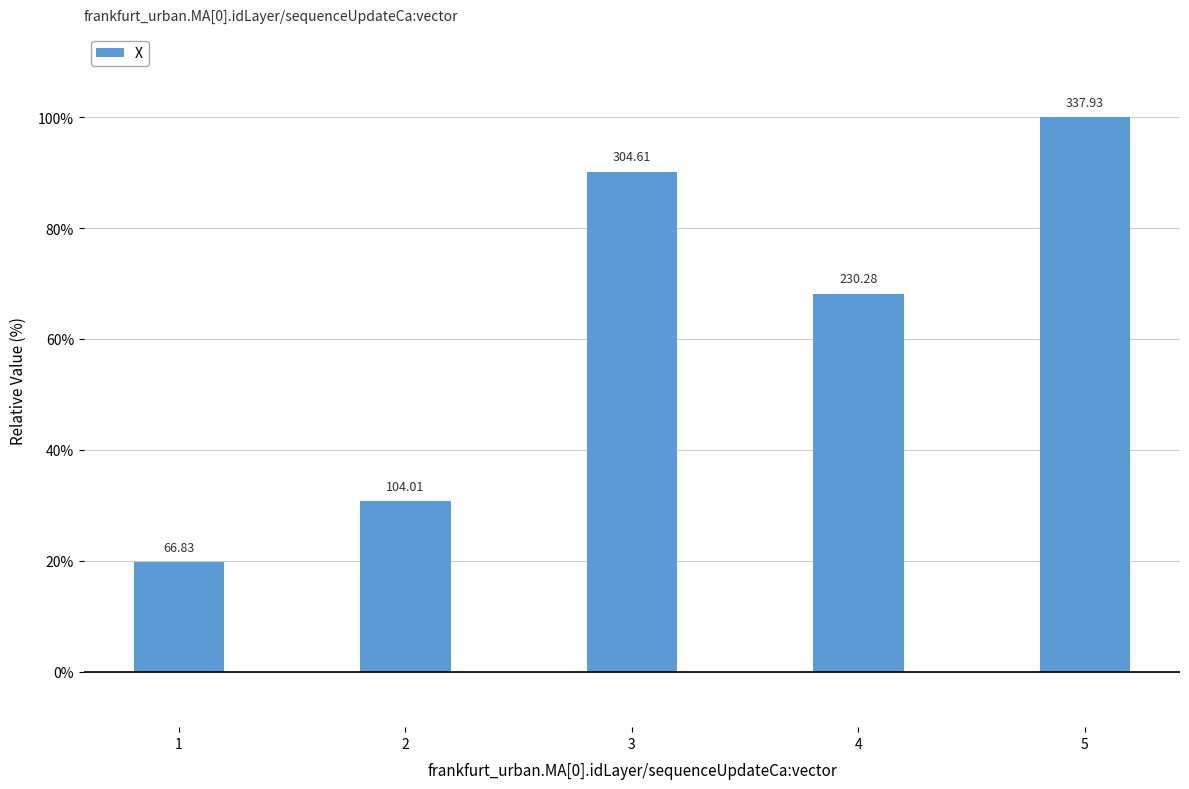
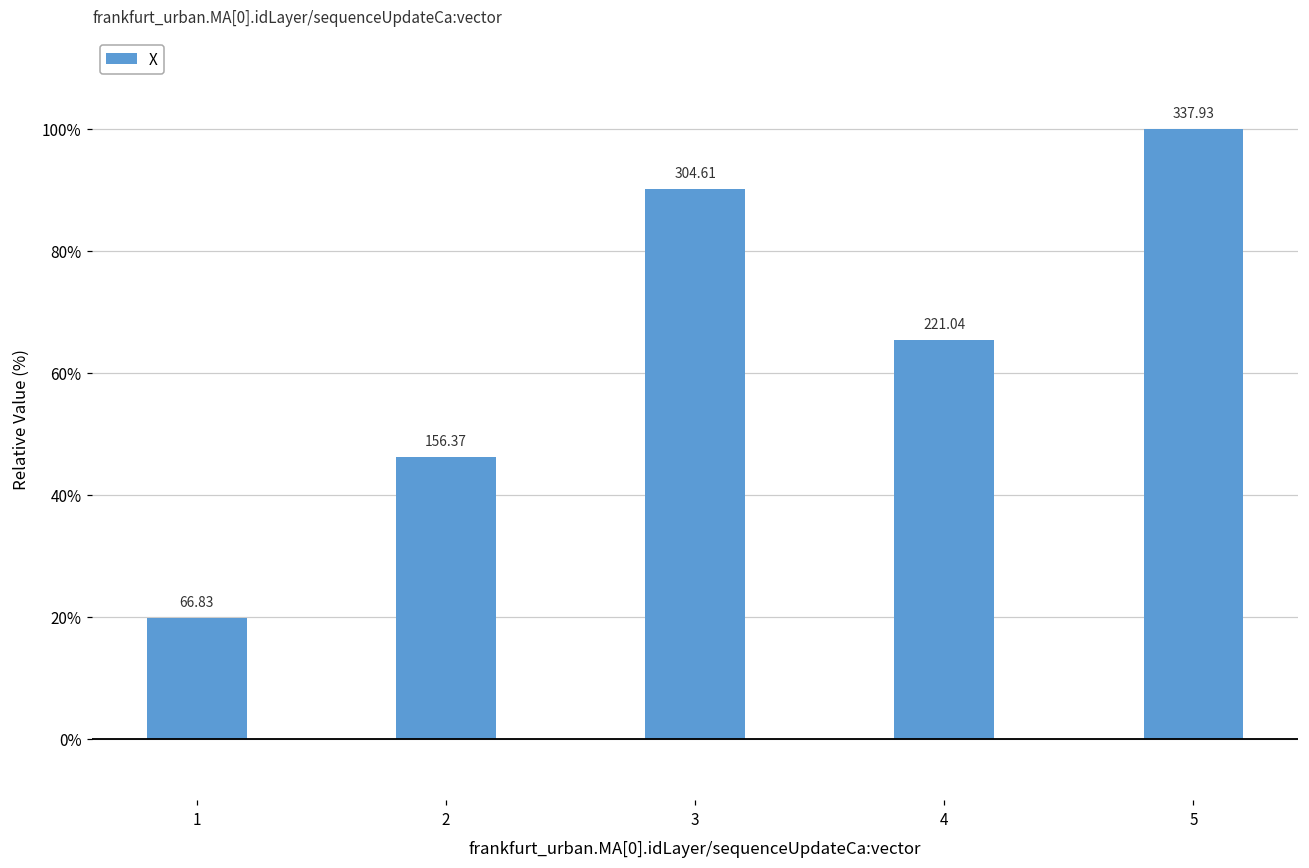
2: 104.01 -> 156.37
4: 230.28 -> 221.04
